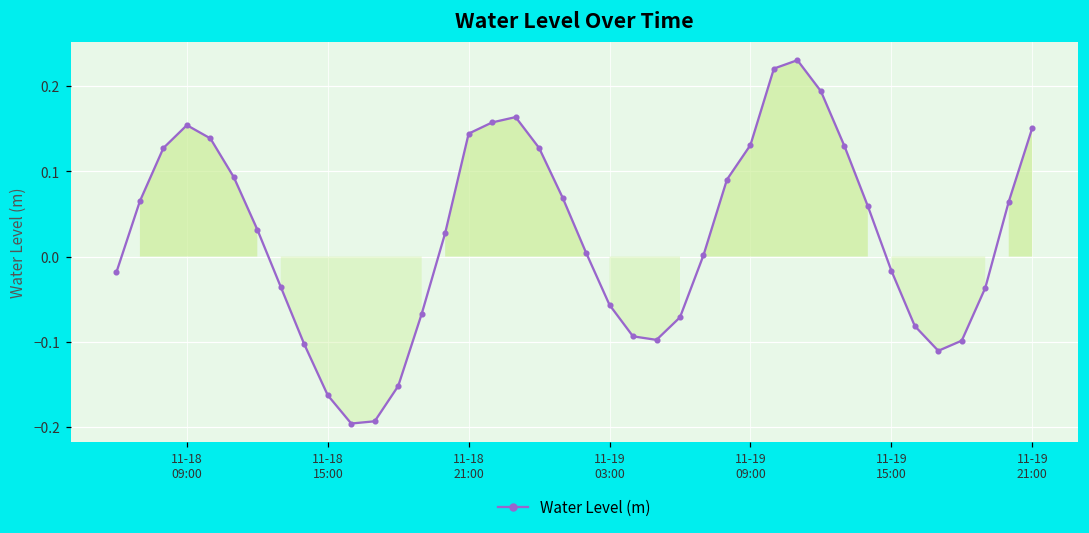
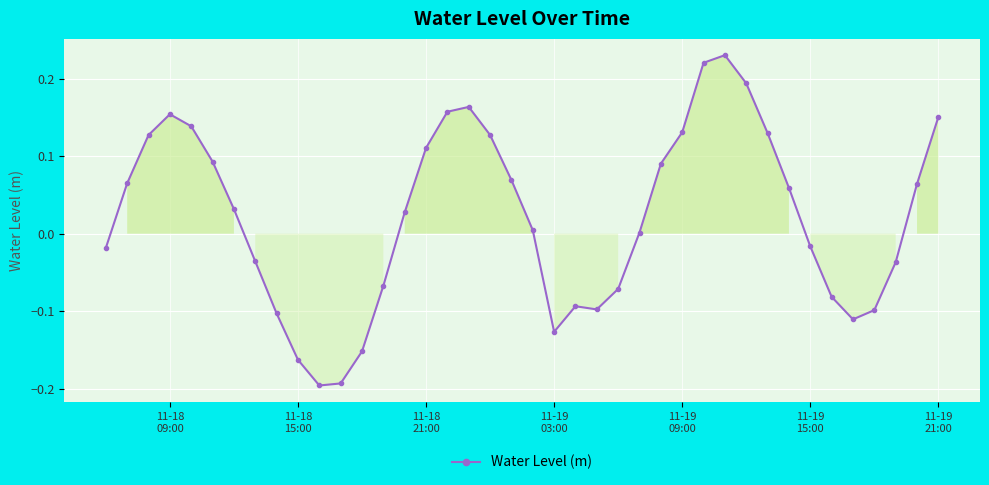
11-18 21:00: 0.14 -> 0.11
11-19 03:00: -0.06 -> -0.13
